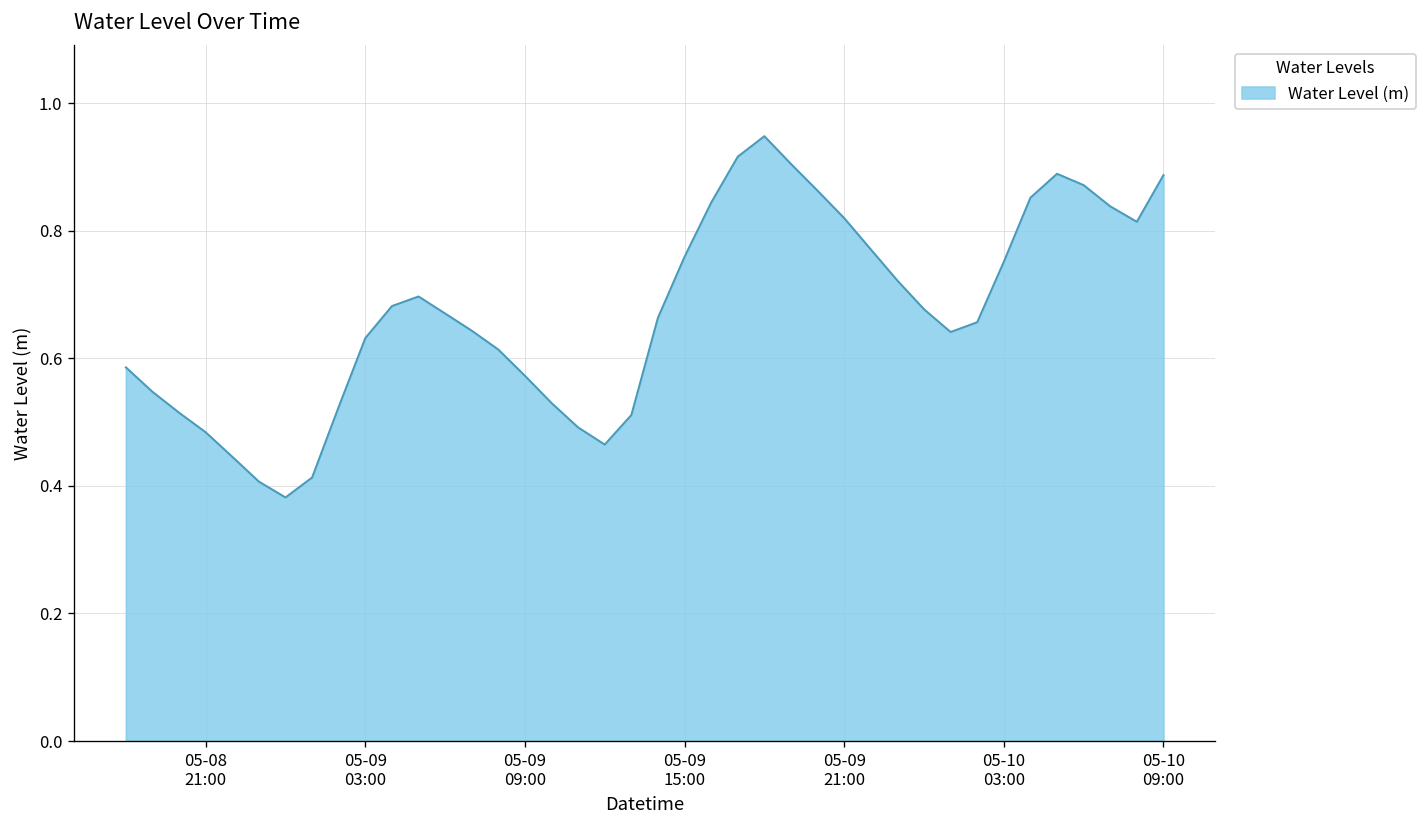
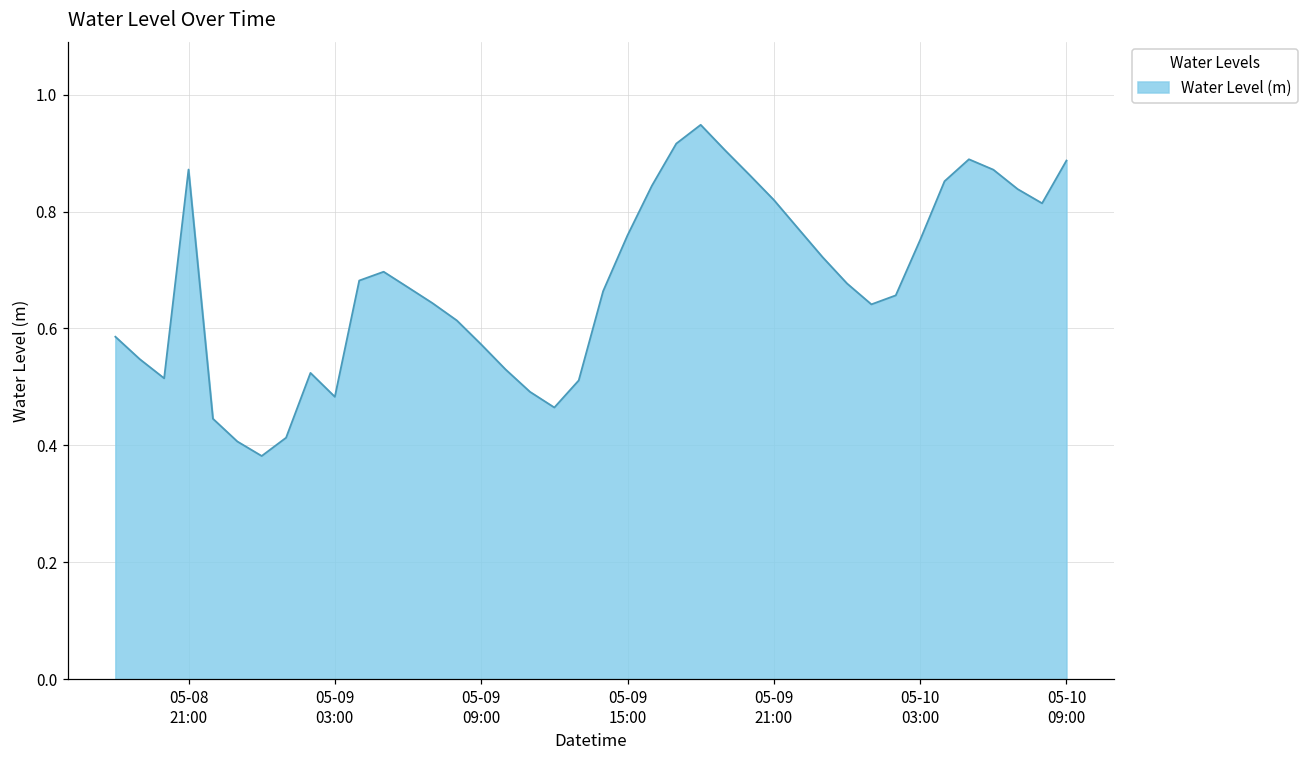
05-08 21:00: 0.48 -> 0.87
05-09 03:00: 0.63 -> 0.48
